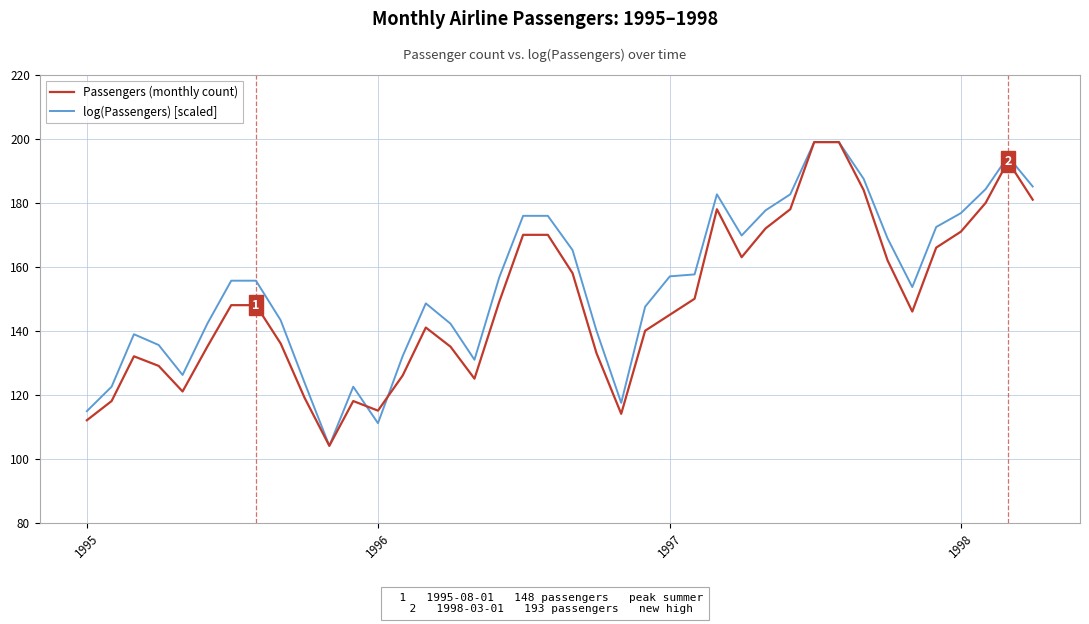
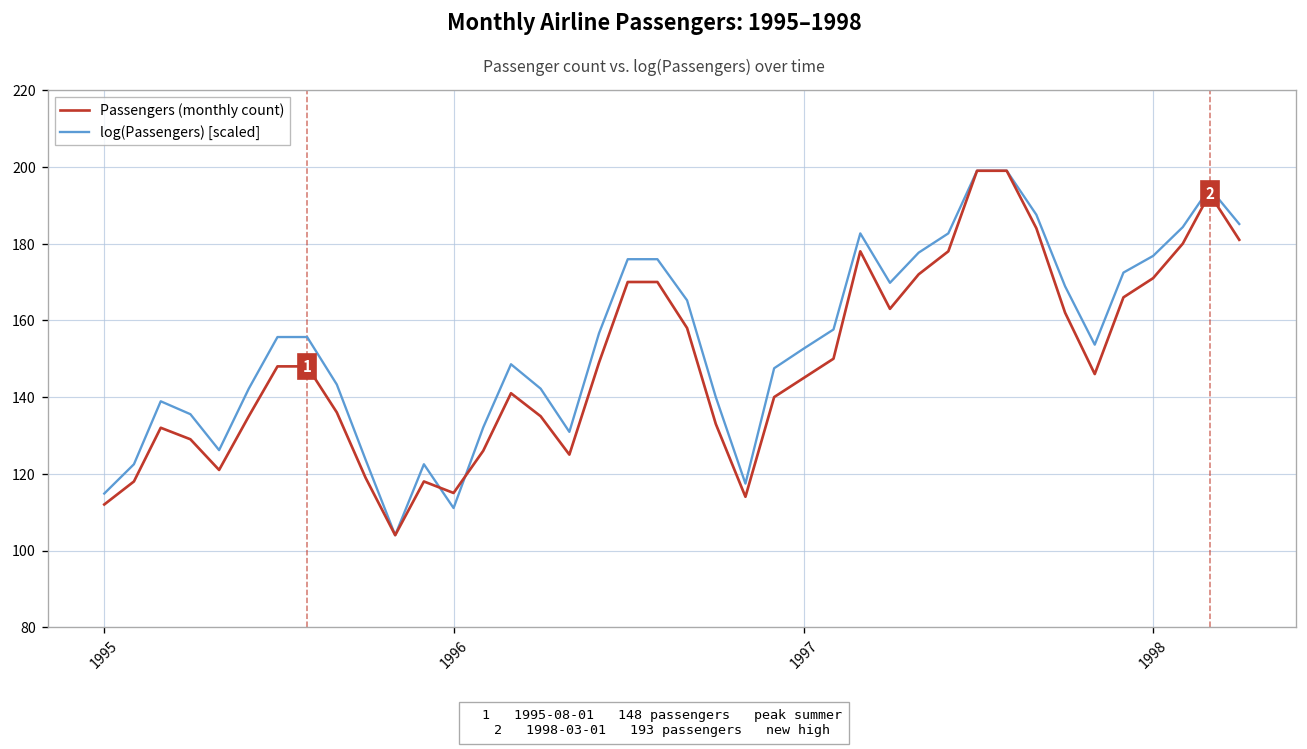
log(Passengers) [scaled], 1997: 157 -> 153
